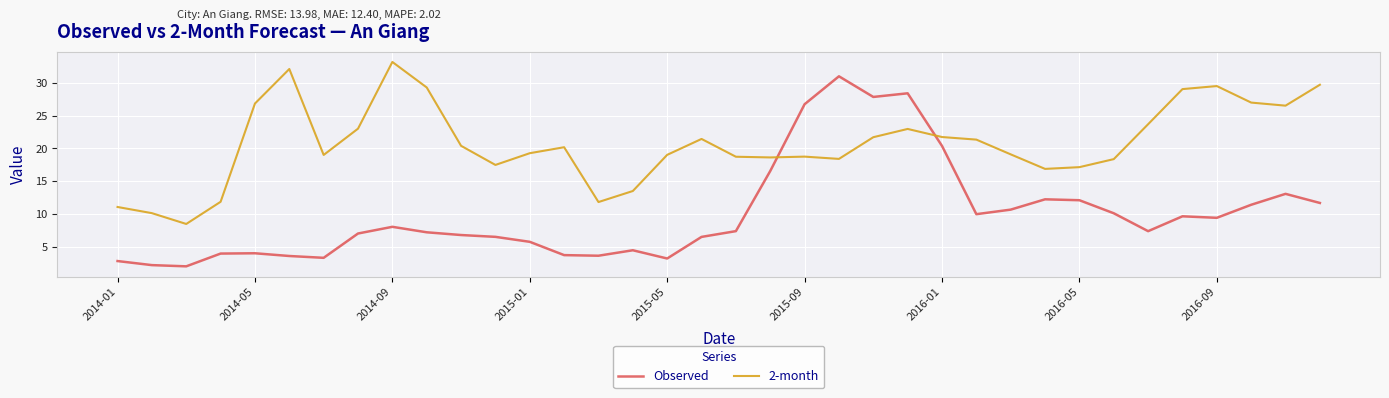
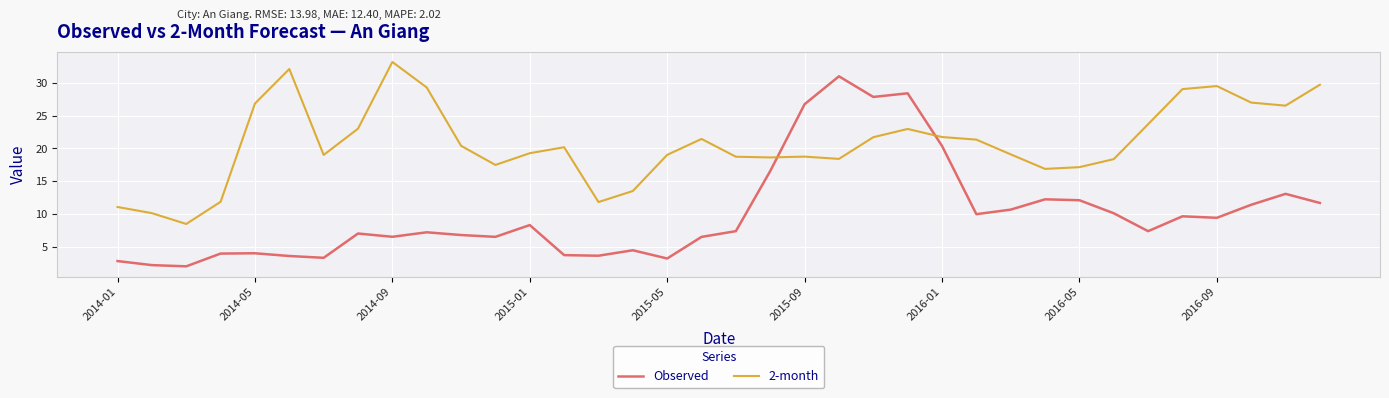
Observed, 2014-09: 8 -> 7
Observed, 2015-01: 6 -> 8
